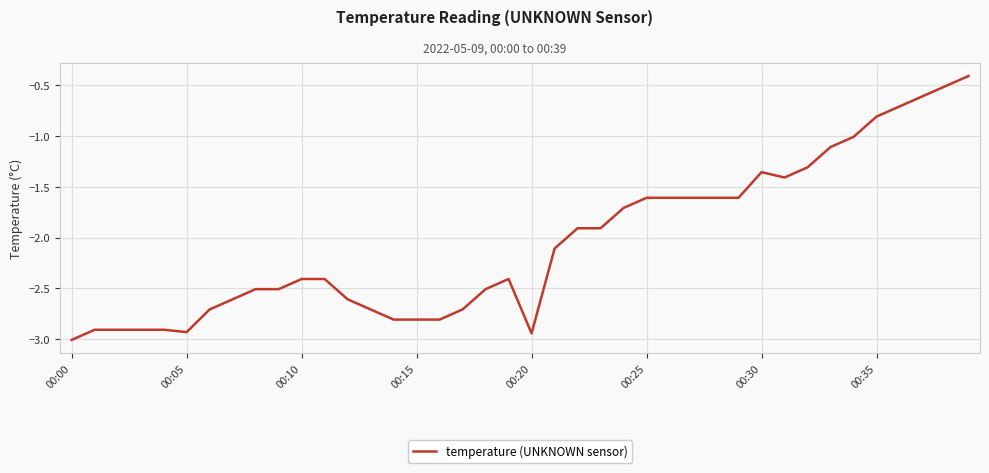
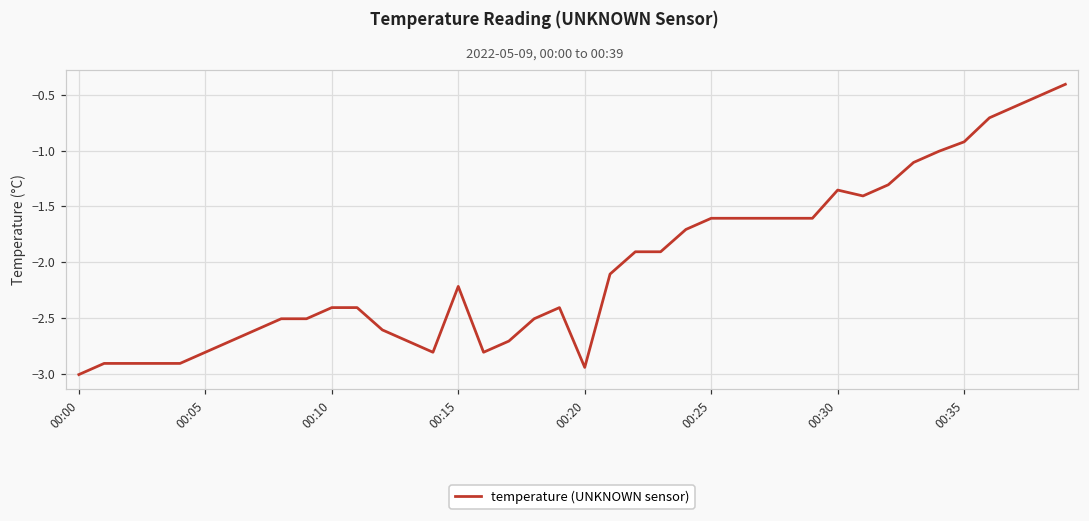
00:05: -2.93 -> -2.81
00:15: -2.81 -> -2.22
00:35: -0.81 -> -0.92
